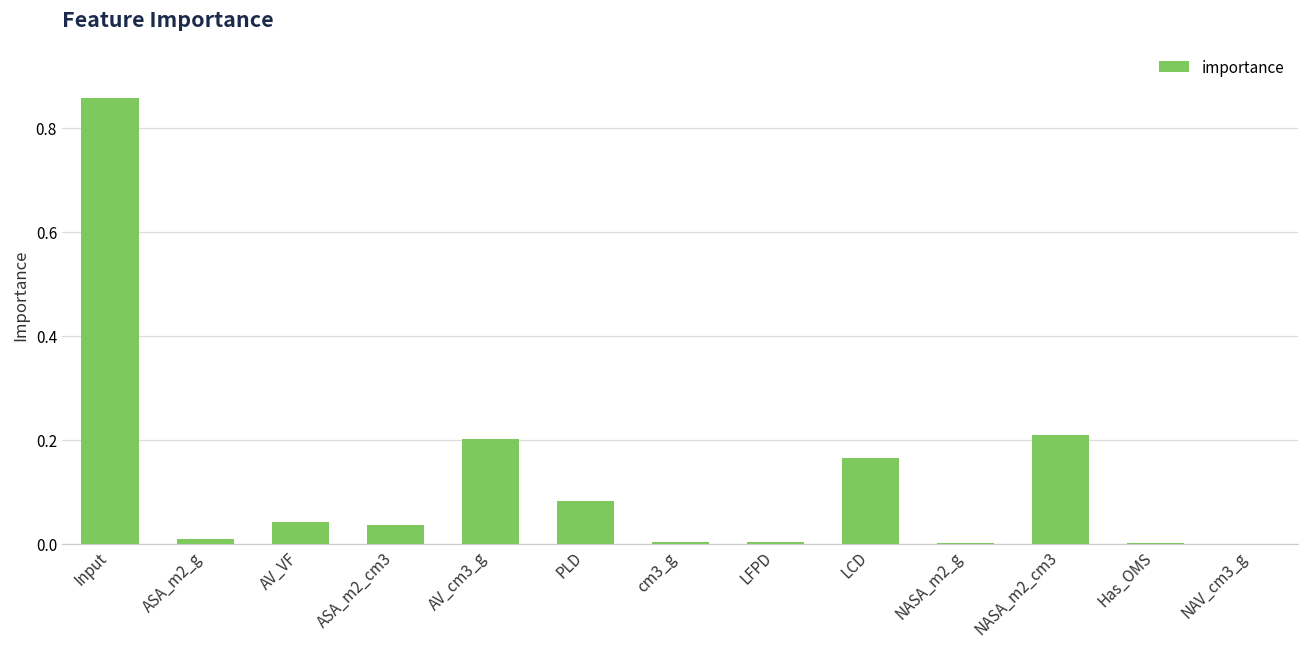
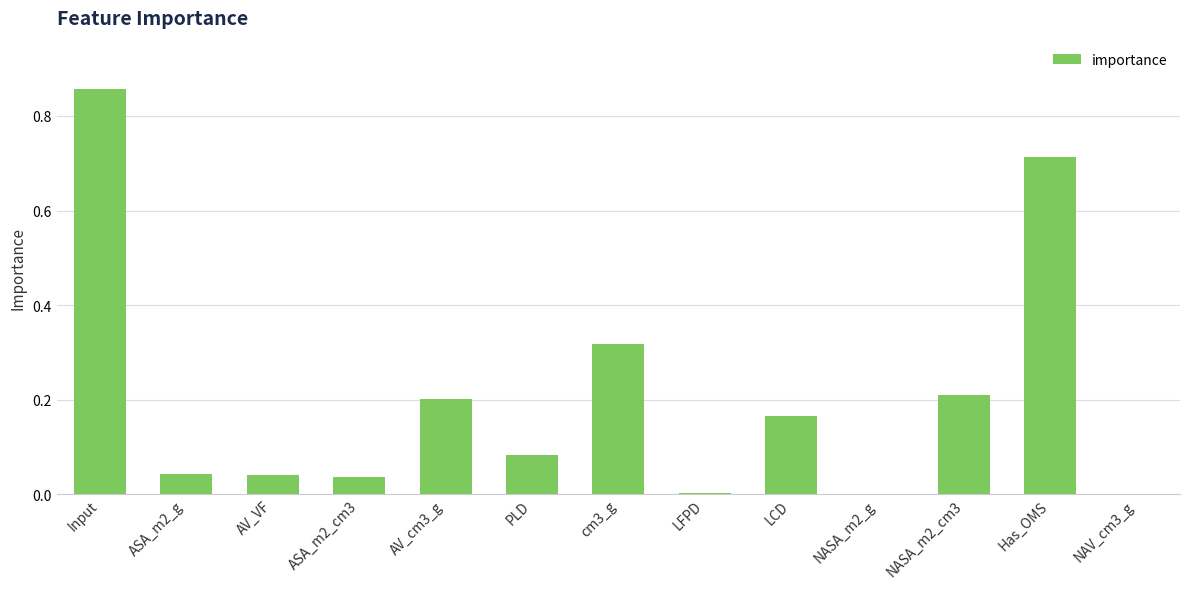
ASA_m2_g: 0.01 -> 0.04
cm3_g: 0.00 -> 0.32
Has_OMS: 0.00 -> 0.71
